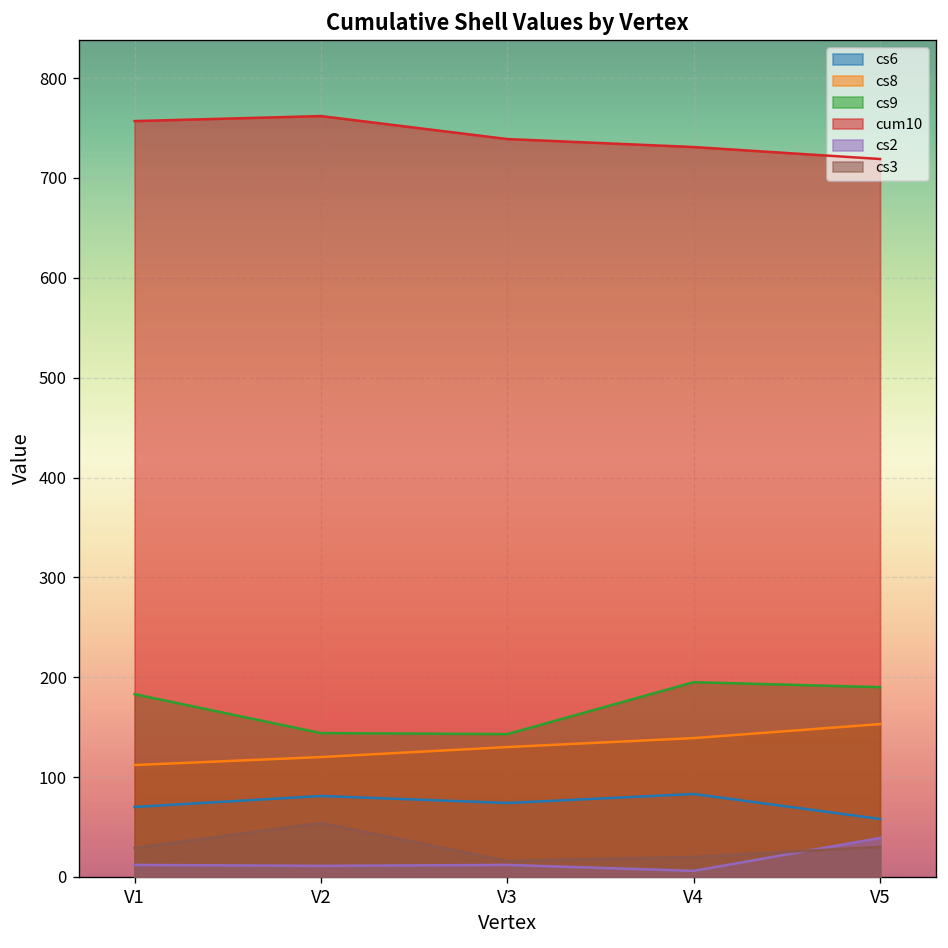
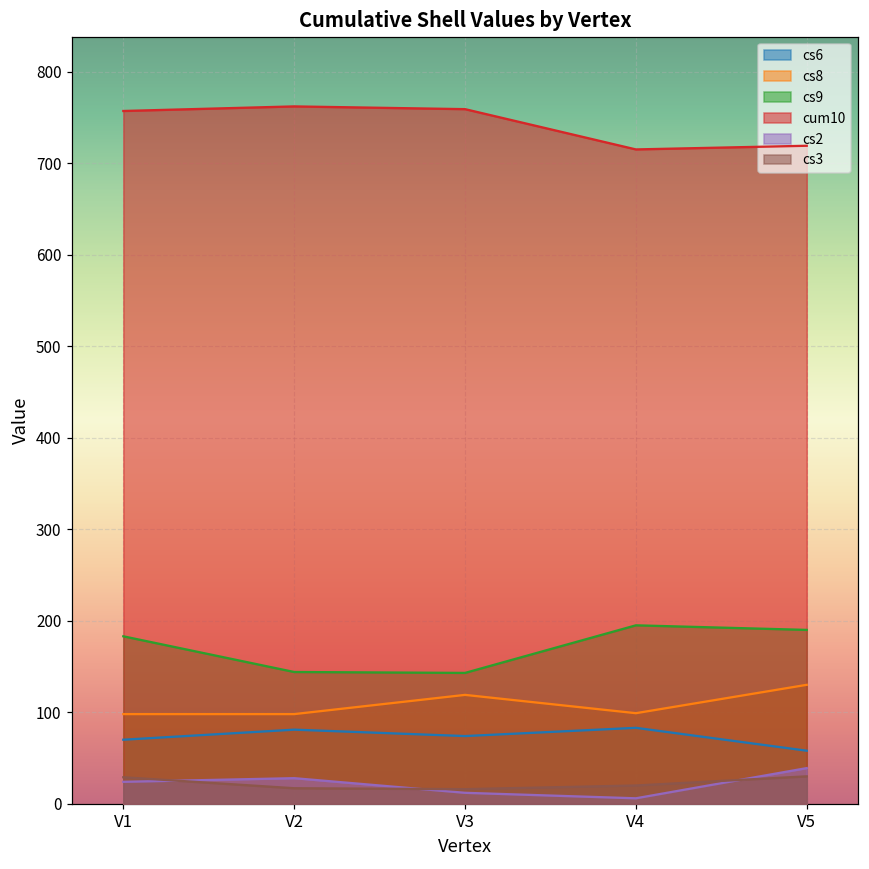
cs8, V1: 110 -> 100
cs2, V1: 10 -> 20
cs8, V2: 120 -> 100
cs2, V2: 10 -> 30
cs3, V2: 50 -> 20
cs8, V3: 130 -> 120
cum10, V3: 740 -> 760
cs8, V4: 140 -> 100
cum10, V4: 730 -> 720
cs8, V5: 150 -> 130
